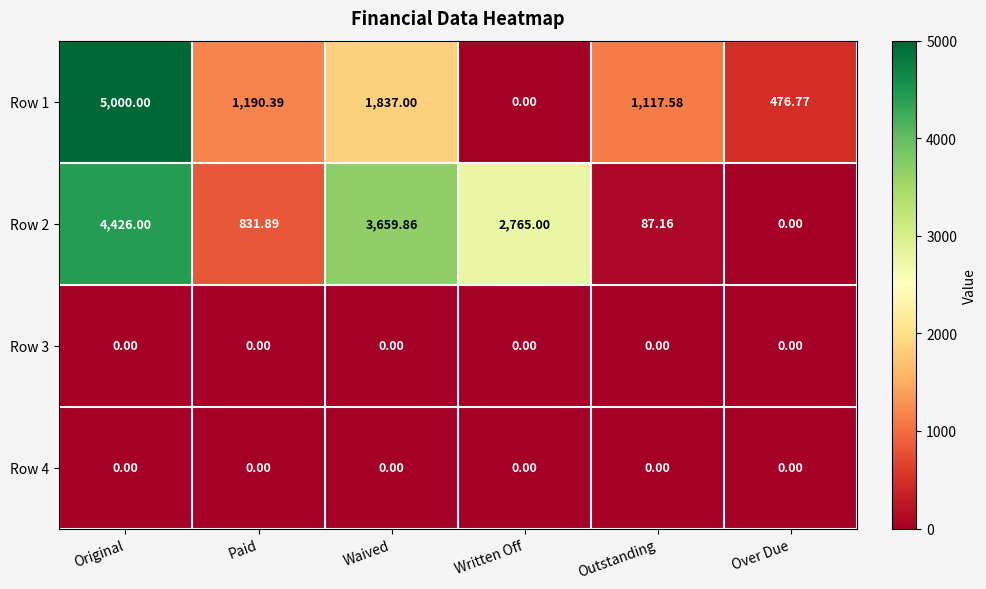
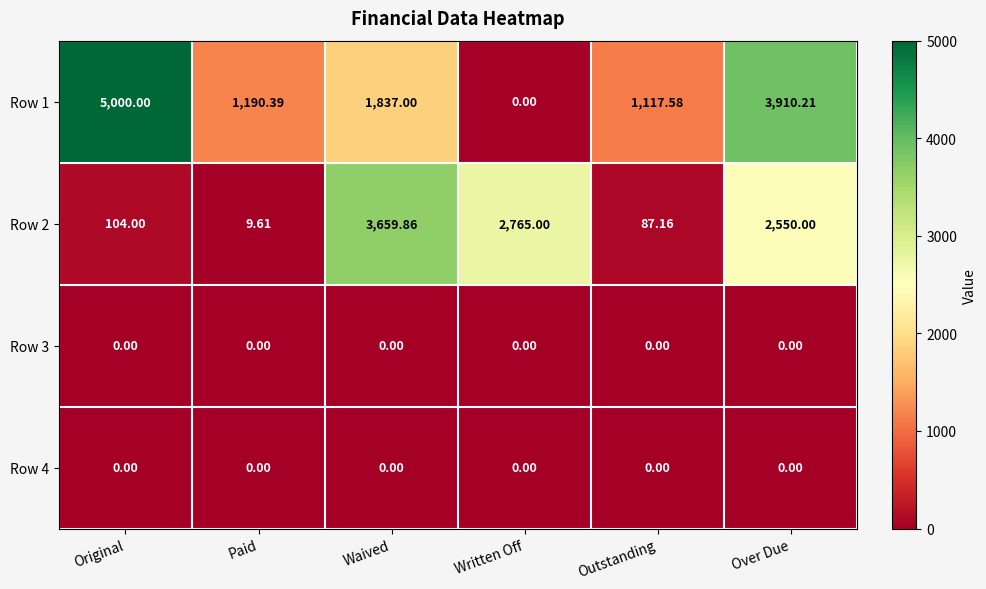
Row 1, Over Due: 476.77 -> 3,910.21
Row 2, Original: 4,426.00 -> 104.00
Row 2, Paid: 831.89 -> 9.61
Row 2, Over Due: 0.00 -> 2,550.00
